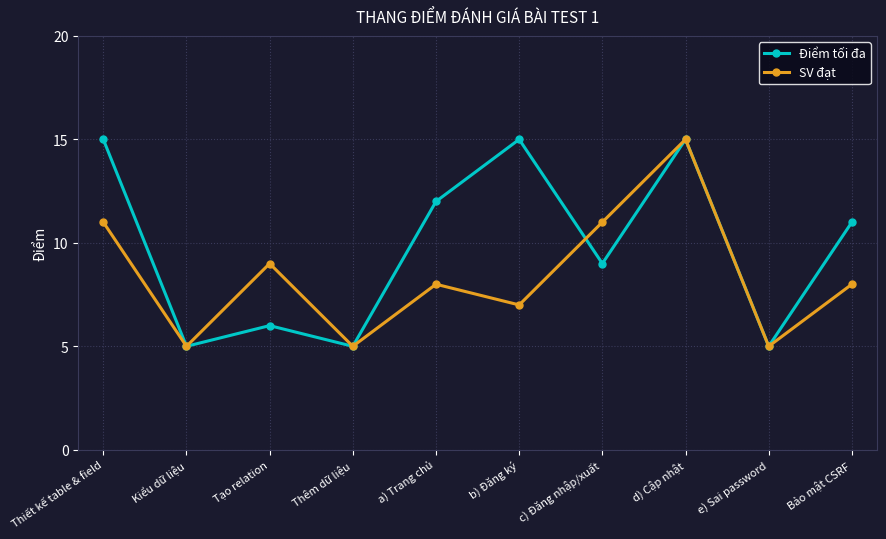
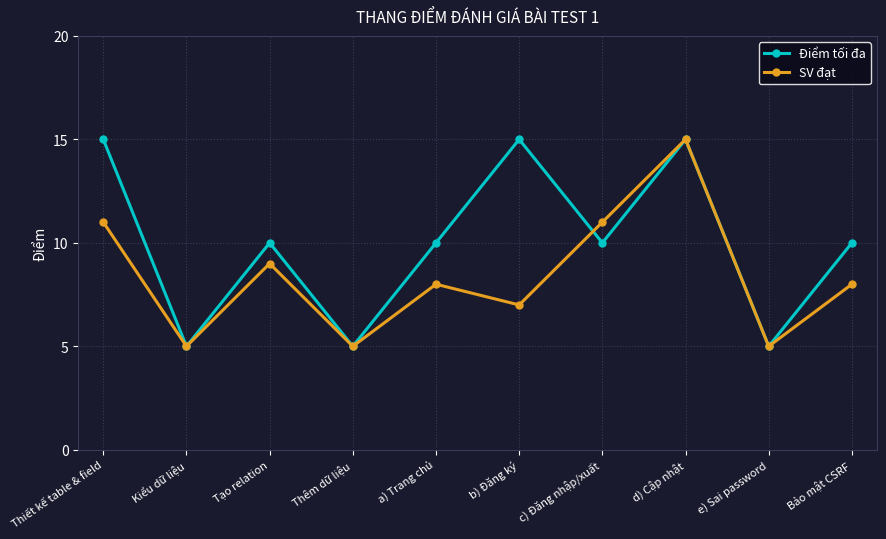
Điểm tối đa, Tạo relation: 6 -> 10
Điểm tối đa, a) Trang chủ: 12 -> 10
Điểm tối đa, c) Đăng nhập/xuất: 9 -> 10
Điểm tối đa, Bảo mật CSRF: 11 -> 10
